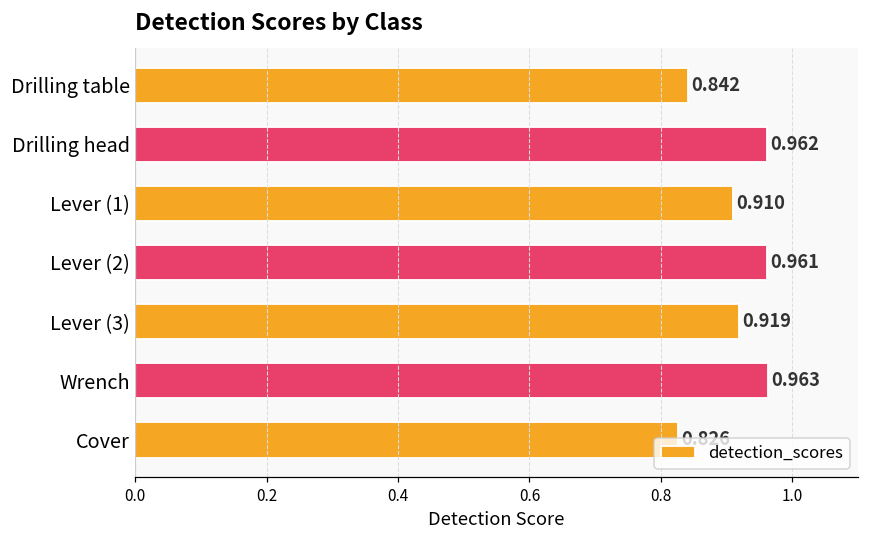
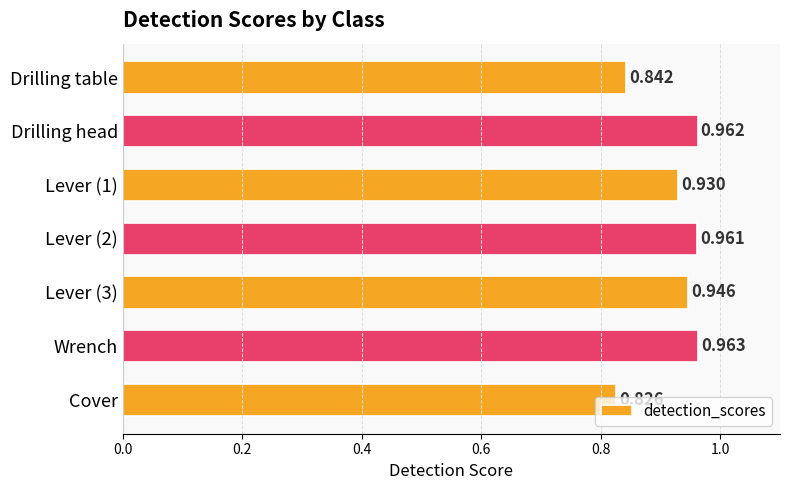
Lever (1): 0.910 -> 0.930
Lever (3): 0.919 -> 0.946
